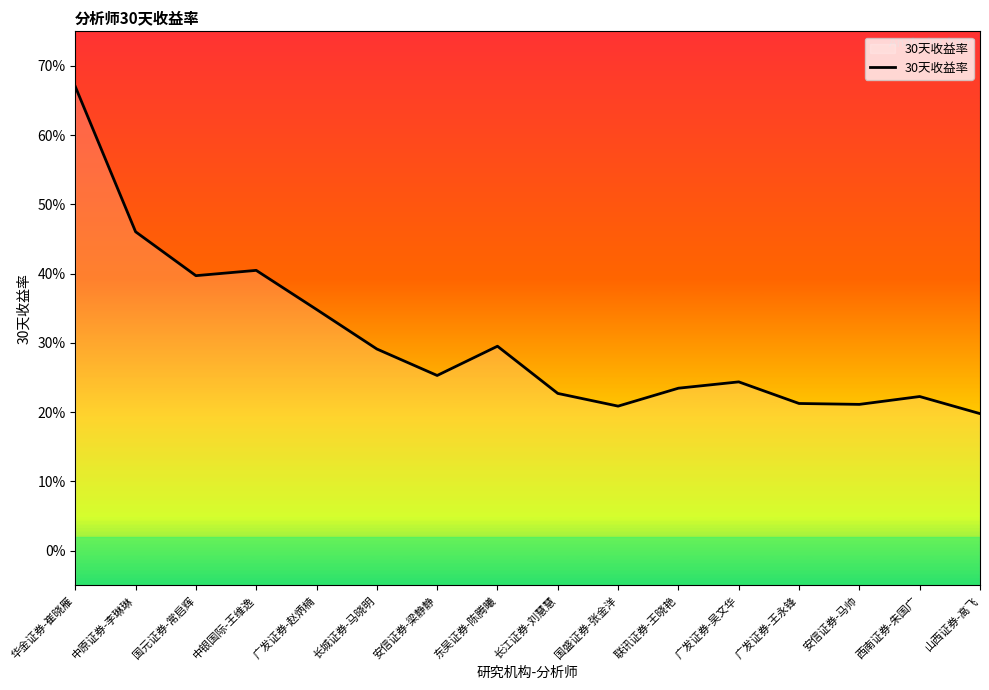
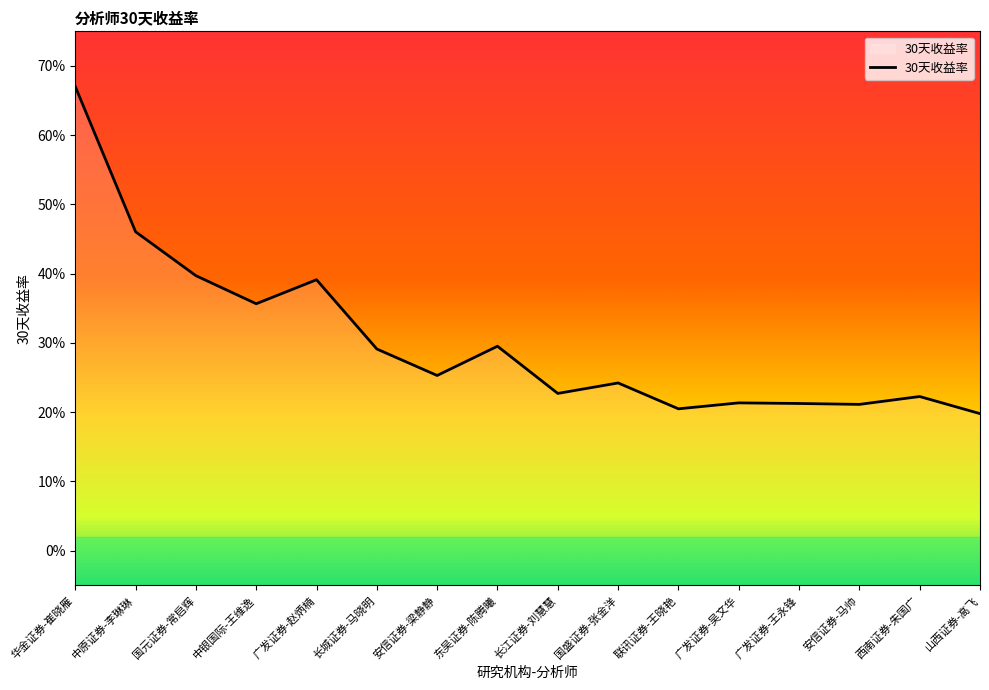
中银国际-王维逸: 40% -> 36%
广发证券-赵炳楠: 35% -> 39%
国盛证券-张金洋: 21% -> 24%
联讯证券-王晓艳: 23% -> 20%
广发证券-吴文华: 24% -> 21%
